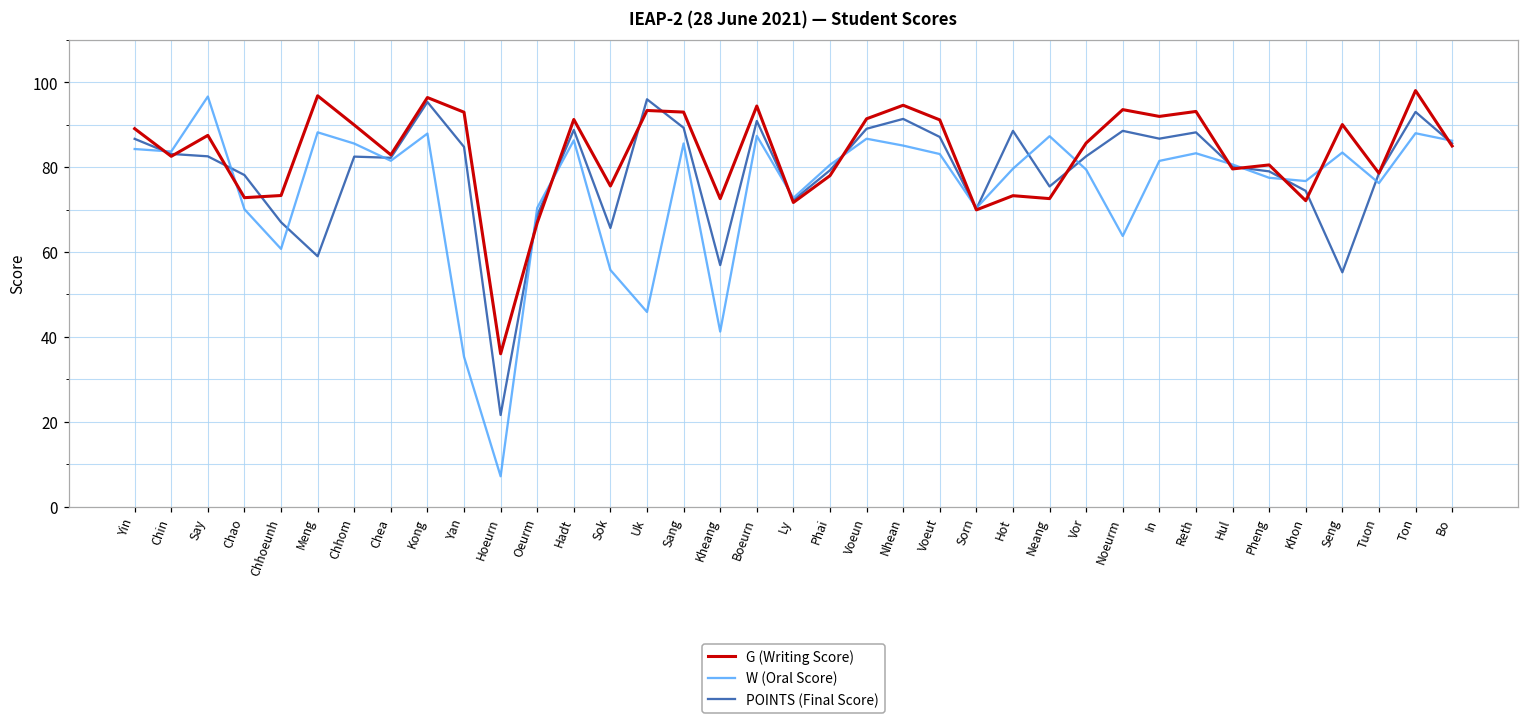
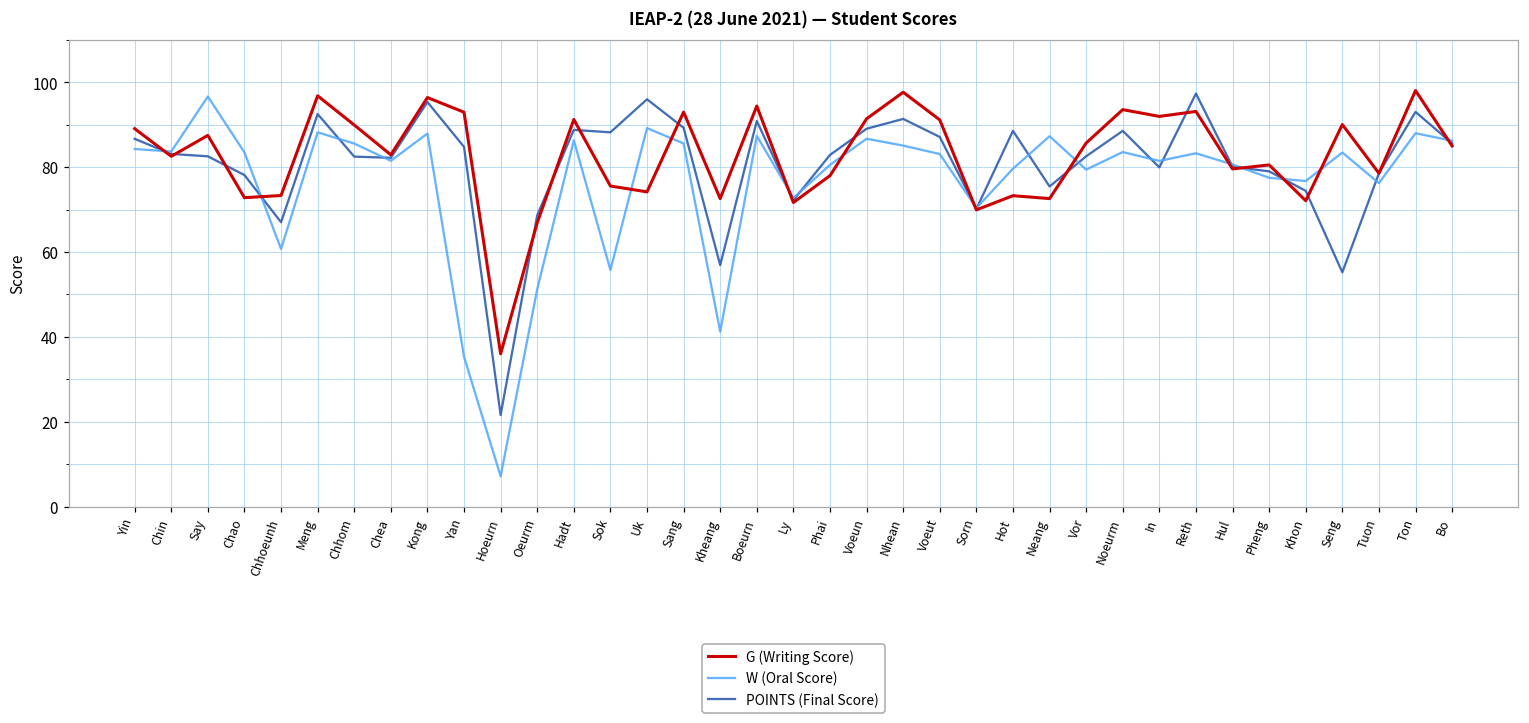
W (Oral Score), Chao: 70 -> 84
POINTS (Final Score), Meng: 59 -> 93
W (Oral Score), Oeurm: 70 -> 51
POINTS (Final Score), Sok: 66 -> 88
G (Writing Score), Uk: 93 -> 74
W (Oral Score), Uk: 46 -> 89
POINTS (Final Score), Phai: 79 -> 83
G (Writing Score), Nhean: 95 -> 98
W (Oral Score), Noeurm: 64 -> 84
POINTS (Final Score), In: 87 -> 80
POINTS (Final Score), Reth: 88 -> 97
